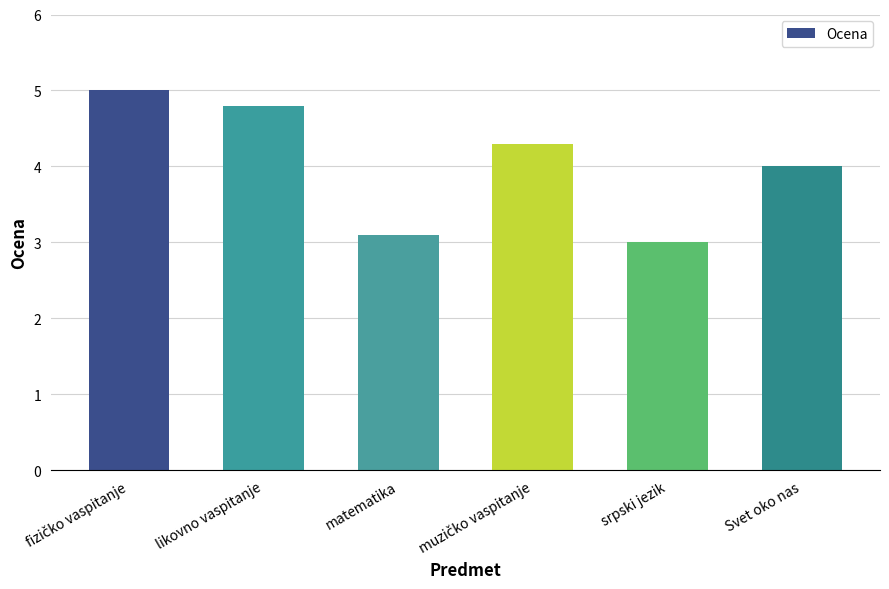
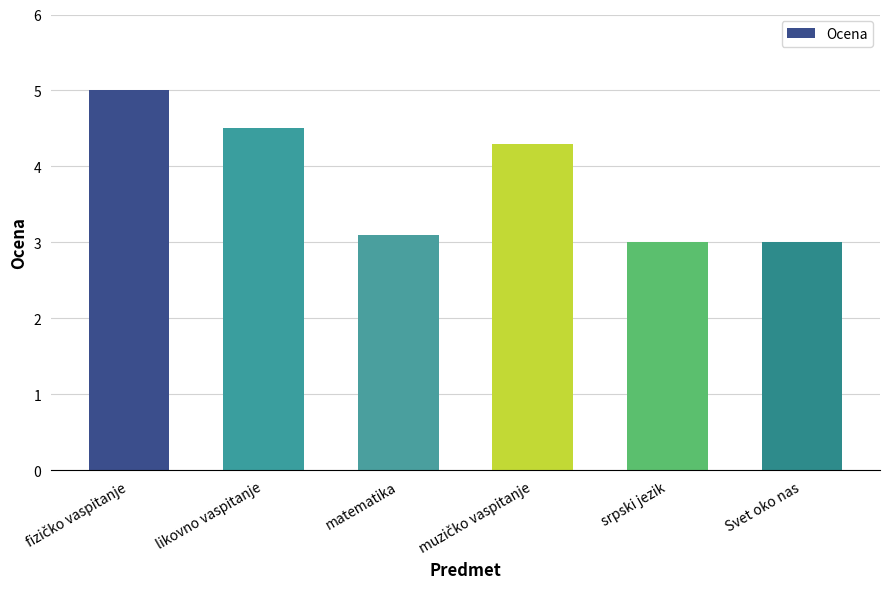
likovno vaspitanje: 4.8 -> 4.5
Svet oko nas: 4 -> 3
